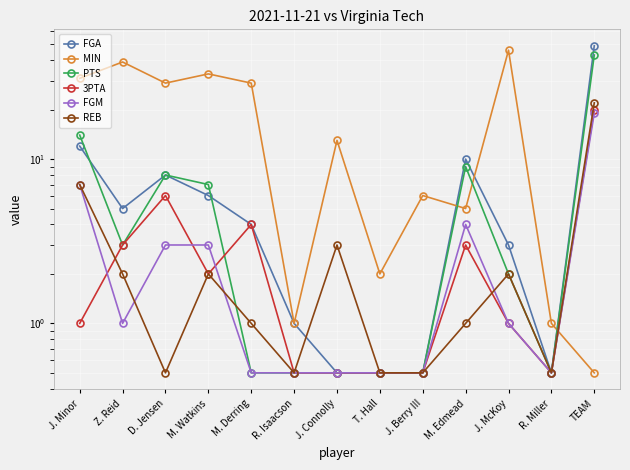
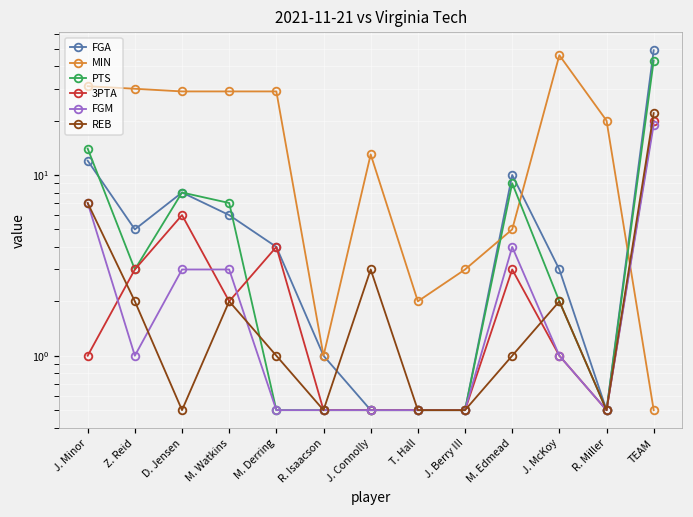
MIN, Z. Reid: 39 -> 30
MIN, M. Watkins: 33 -> 29
MIN, J. Berry III: 6 -> 3
MIN, R. Miller: 1 -> 20
